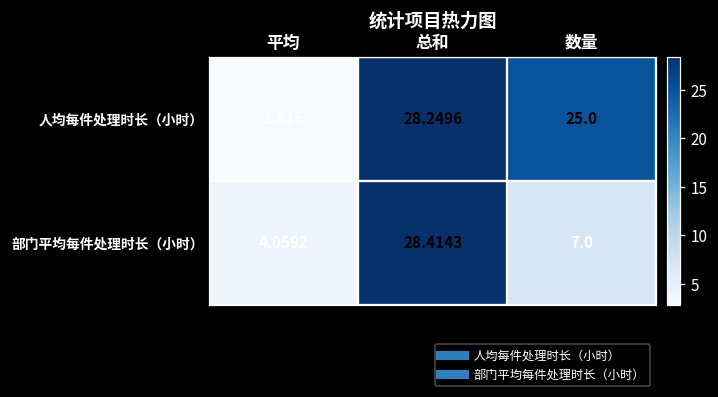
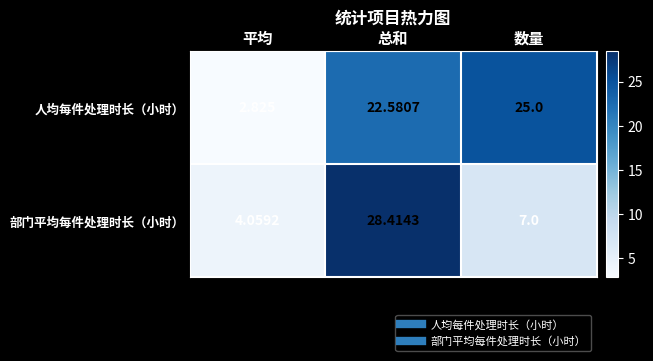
人均每件处理时长（小时）, 总和: 28.2496 -> 22.5807
